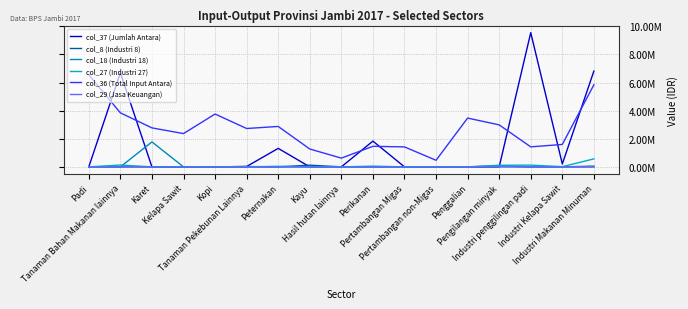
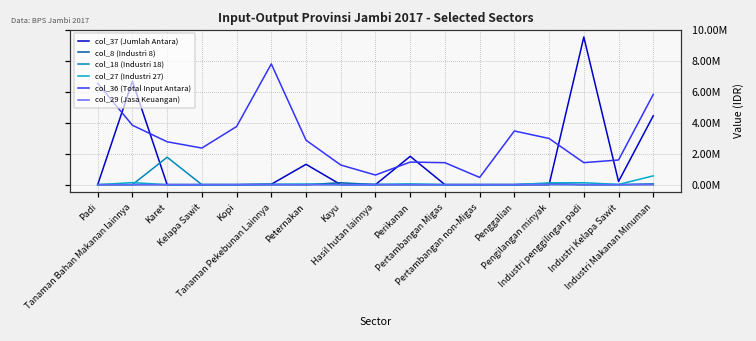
col_36 (Total Input Antara), Tanaman Pekebunan Lainnya: 2700000 -> 7800000
col_37 (Jumlah Antara), Industri Makanan Minuman: 6800000 -> 4500000
